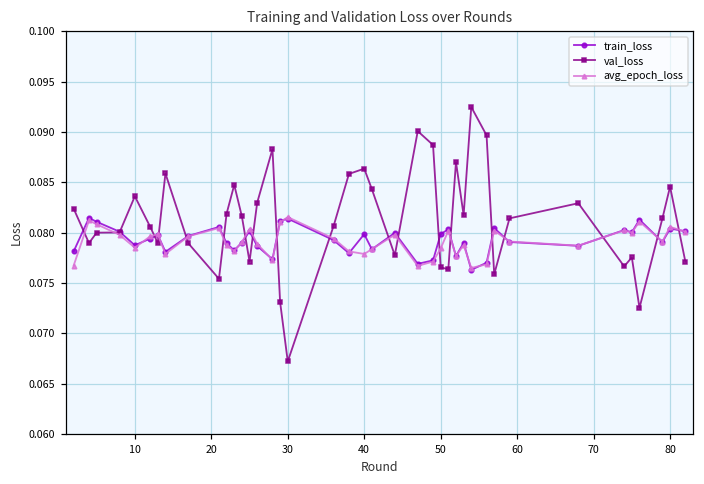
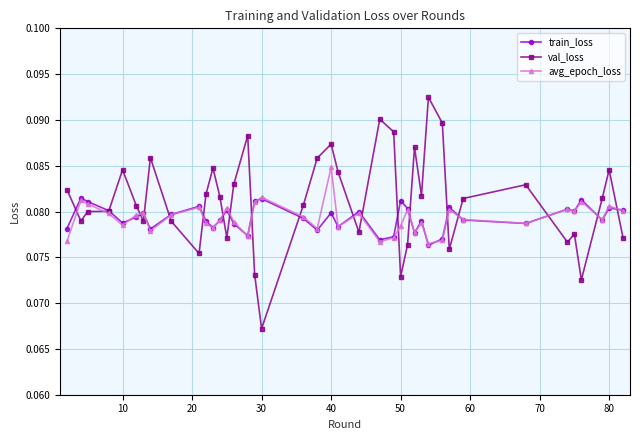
val_loss, 10: 0.084 -> 0.085
val_loss, 40: 0.086 -> 0.087
avg_epoch_loss, 40: 0.078 -> 0.085
train_loss, 50: 0.080 -> 0.081
val_loss, 50: 0.077 -> 0.073
